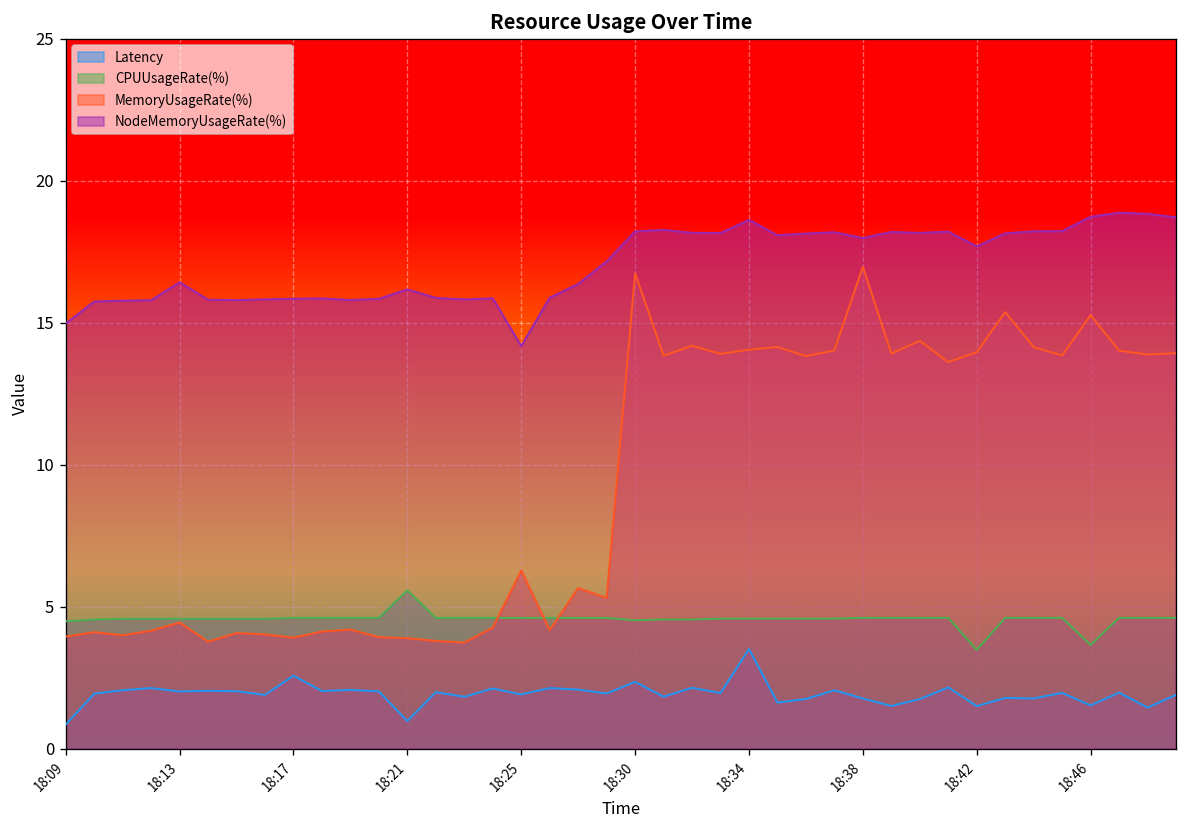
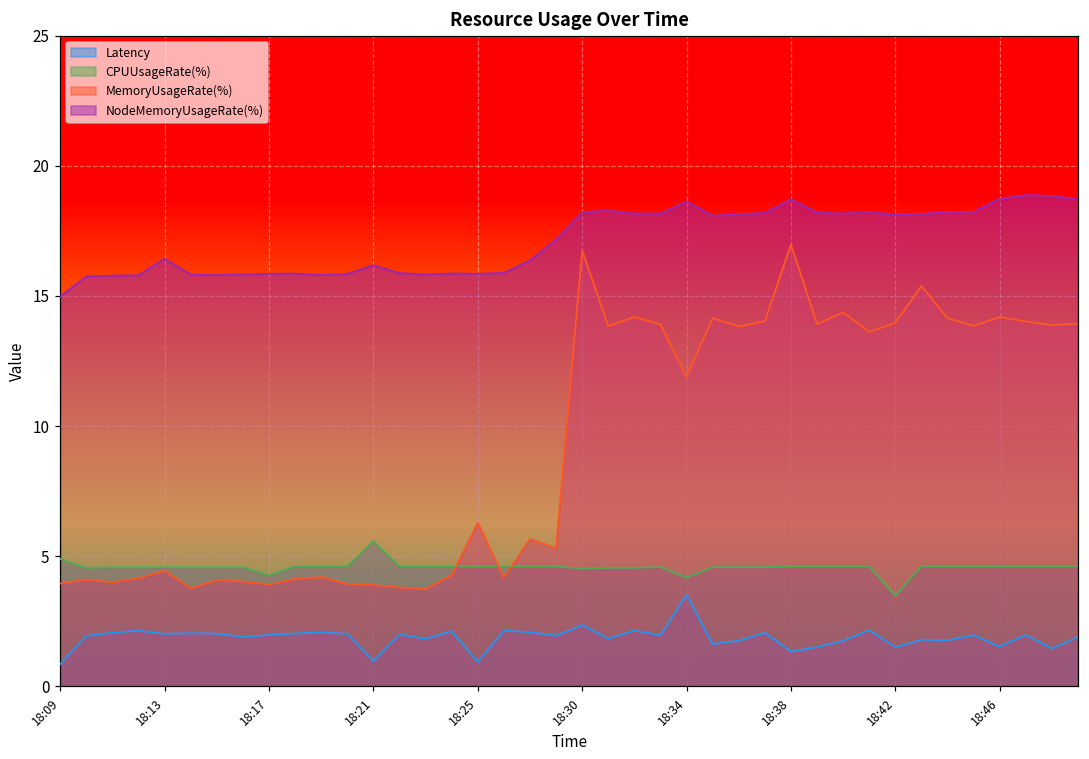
CPUUsageRate(%), 18:09: 4.5 -> 4.9
Latency, 18:17: 2.6 -> 2.0
CPUUsageRate(%), 18:17: 4.6 -> 4.3
Latency, 18:25: 1.9 -> 0.9
NodeMemoryUsageRate(%), 18:25: 14.2 -> 15.8
CPUUsageRate(%), 18:34: 4.6 -> 4.2
MemoryUsageRate(%), 18:34: 14.0 -> 11.9
Latency, 18:38: 1.8 -> 1.3
NodeMemoryUsageRate(%), 18:38: 18.0 -> 18.7
NodeMemoryUsageRate(%), 18:42: 17.7 -> 18.1
CPUUsageRate(%), 18:46: 3.7 -> 4.6
MemoryUsageRate(%), 18:46: 15.3 -> 14.2
